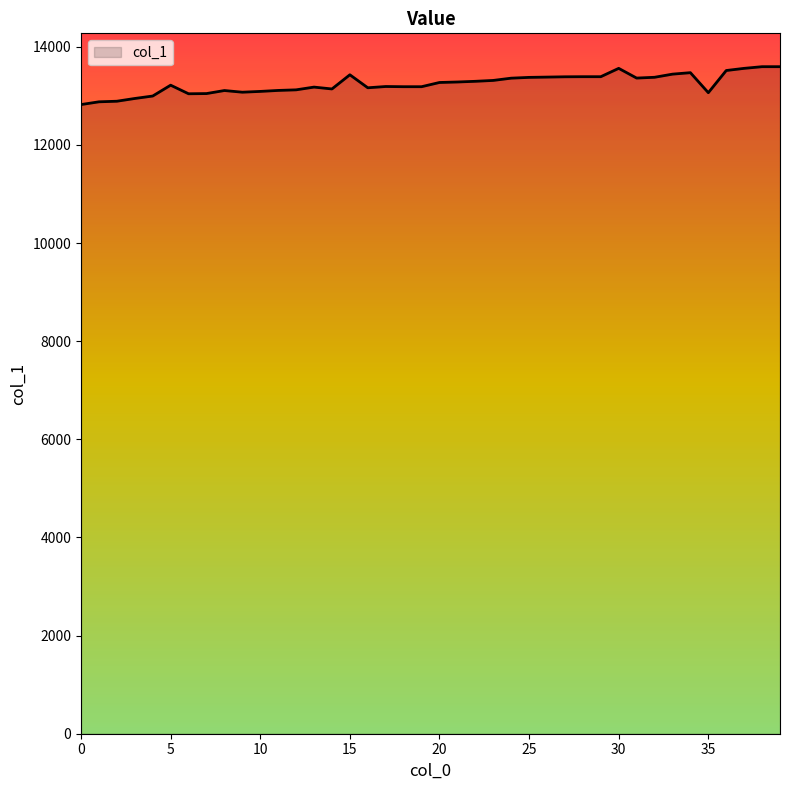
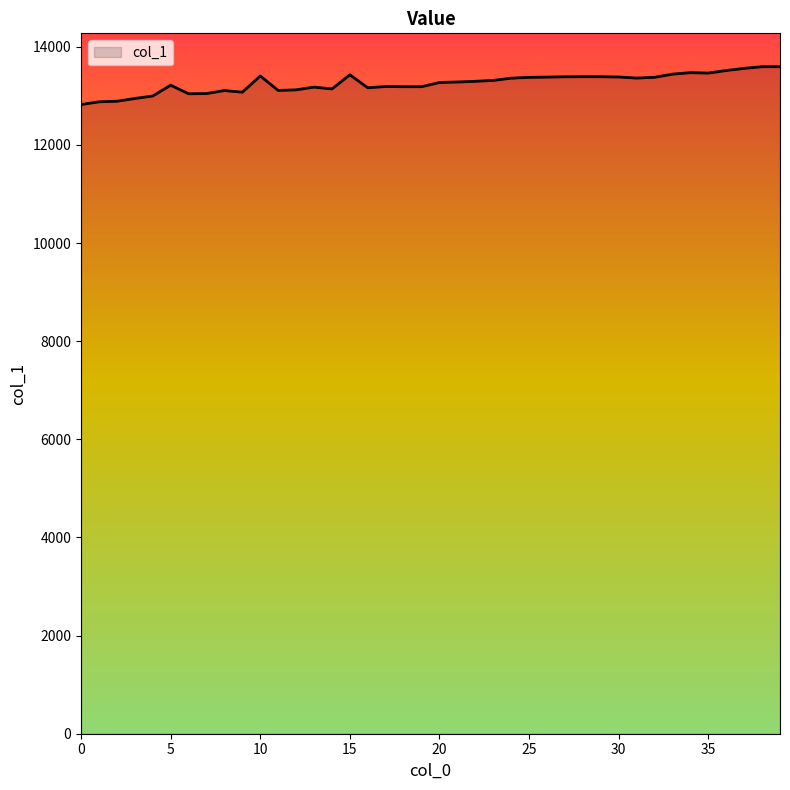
10: 13100 -> 13400
30: 13600 -> 13400
35: 13100 -> 13500
